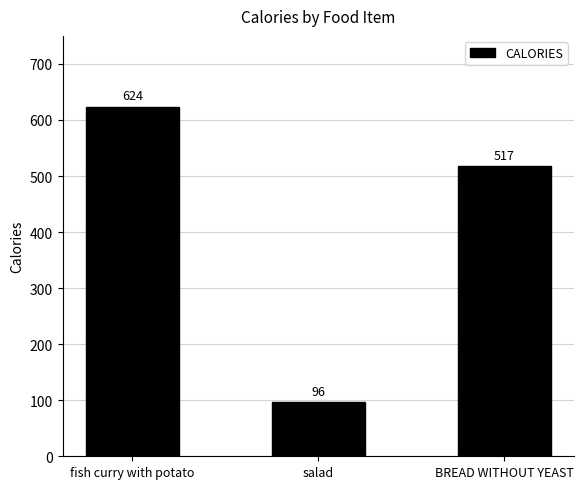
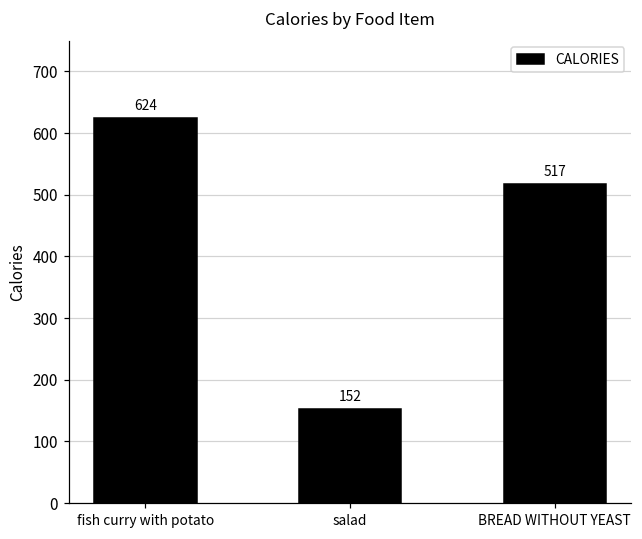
salad: 96 -> 152
